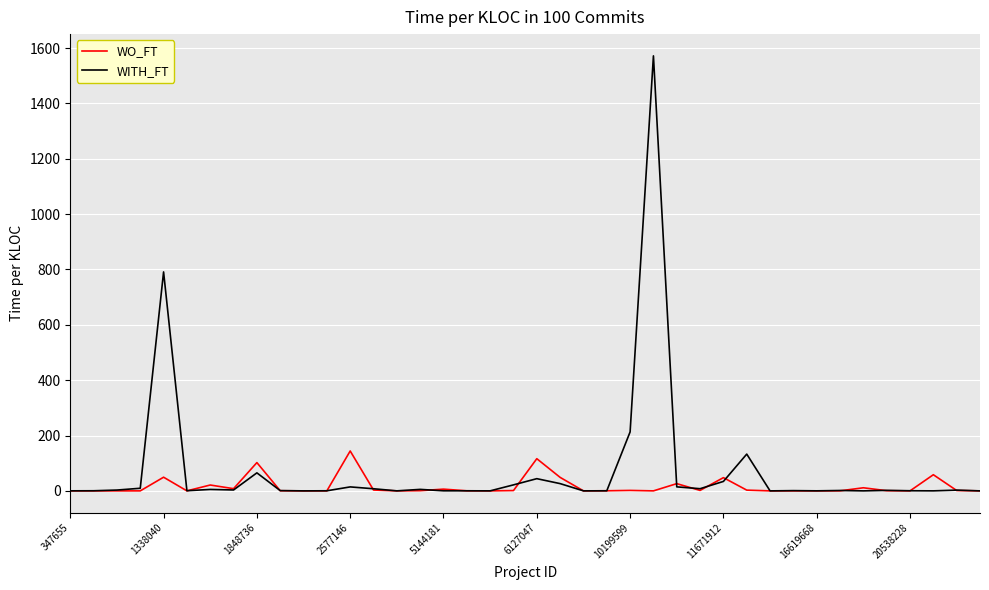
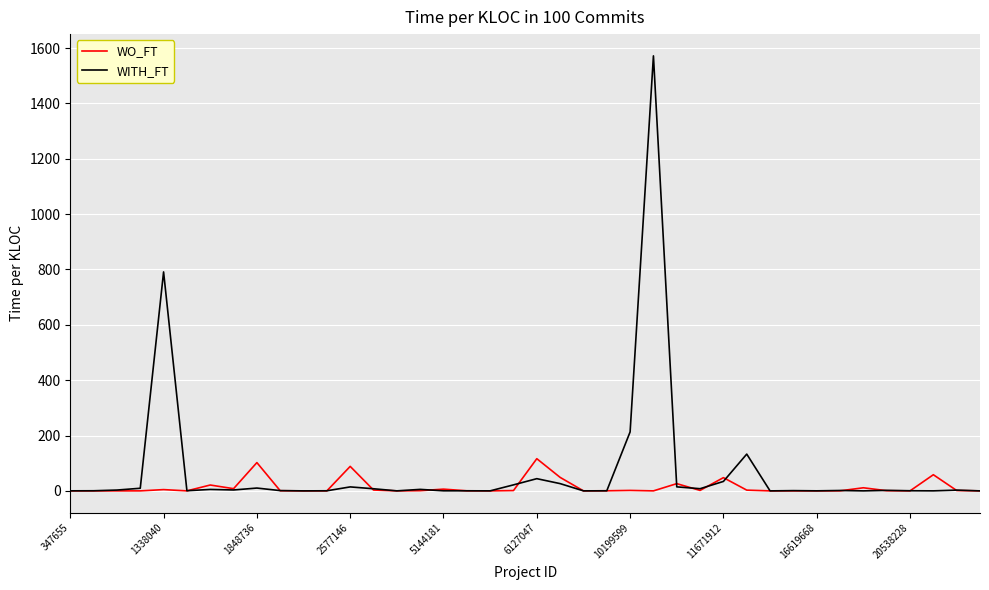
WO_FT, 1338040: 50 -> 0
WITH_FT, 1848736: 70 -> 10
WO_FT, 2577146: 140 -> 90
